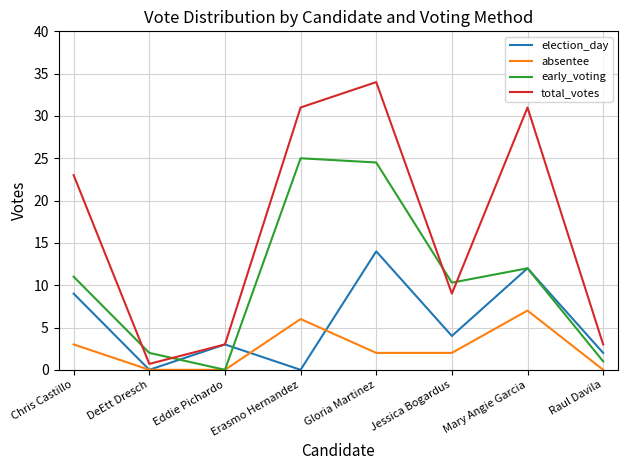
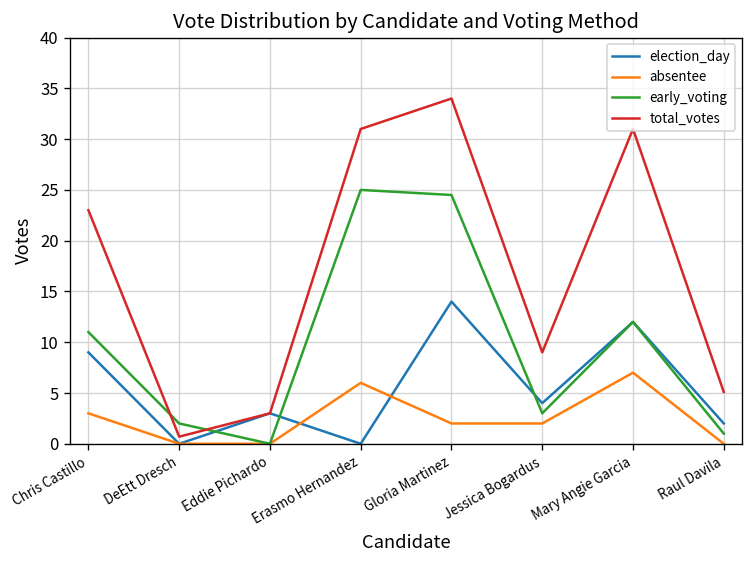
early_voting, Jessica Bogardus: 10 -> 3
total_votes, Raul Davila: 3 -> 5
